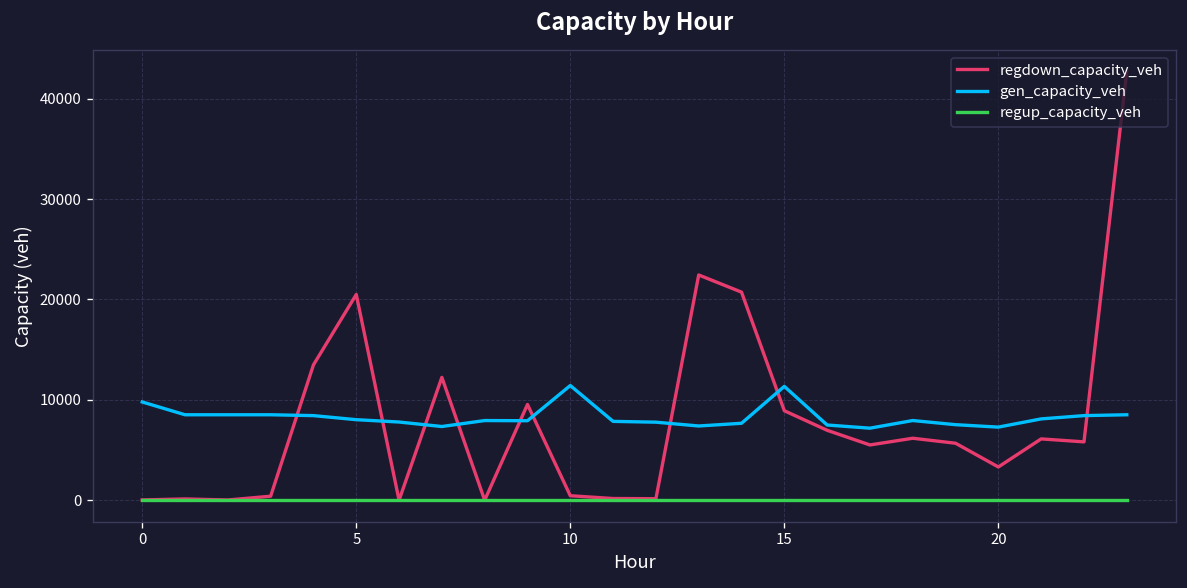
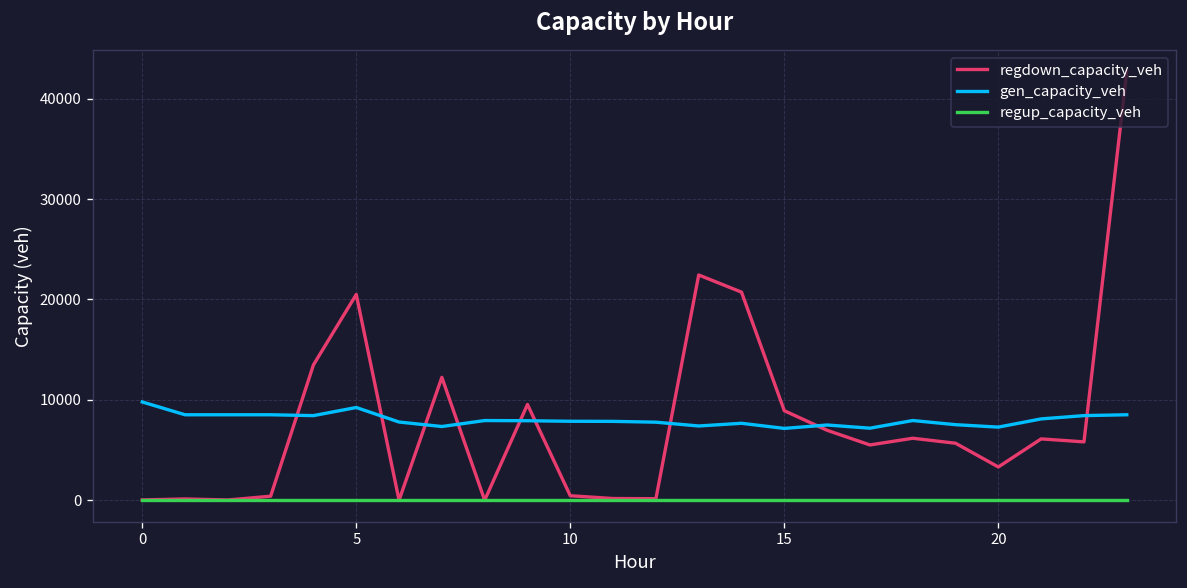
gen_capacity_veh, 5: 8000 -> 9000
gen_capacity_veh, 10: 11000 -> 8000
gen_capacity_veh, 15: 11000 -> 7000
